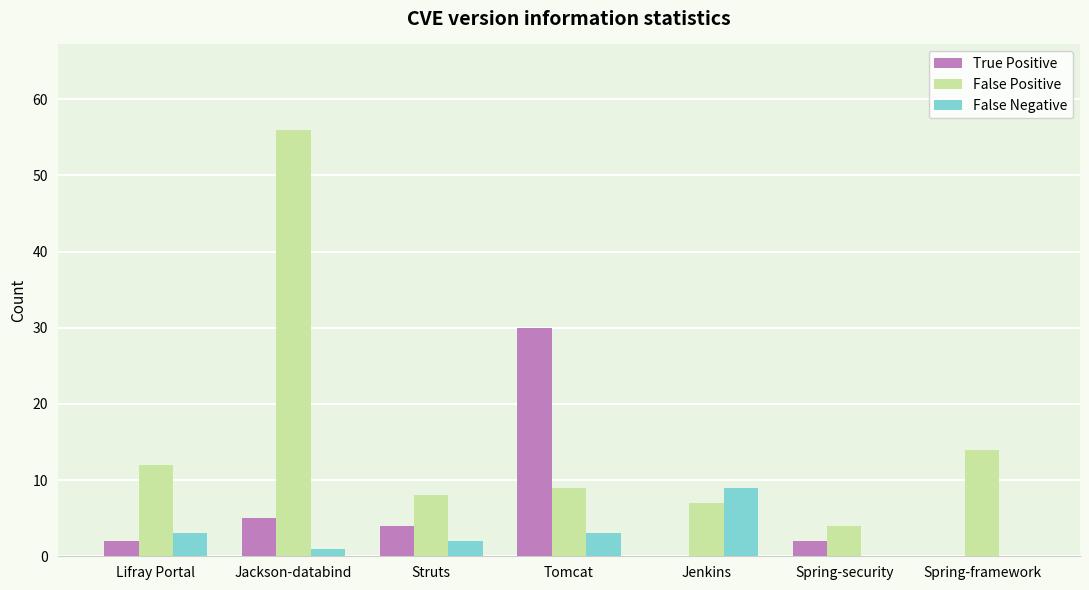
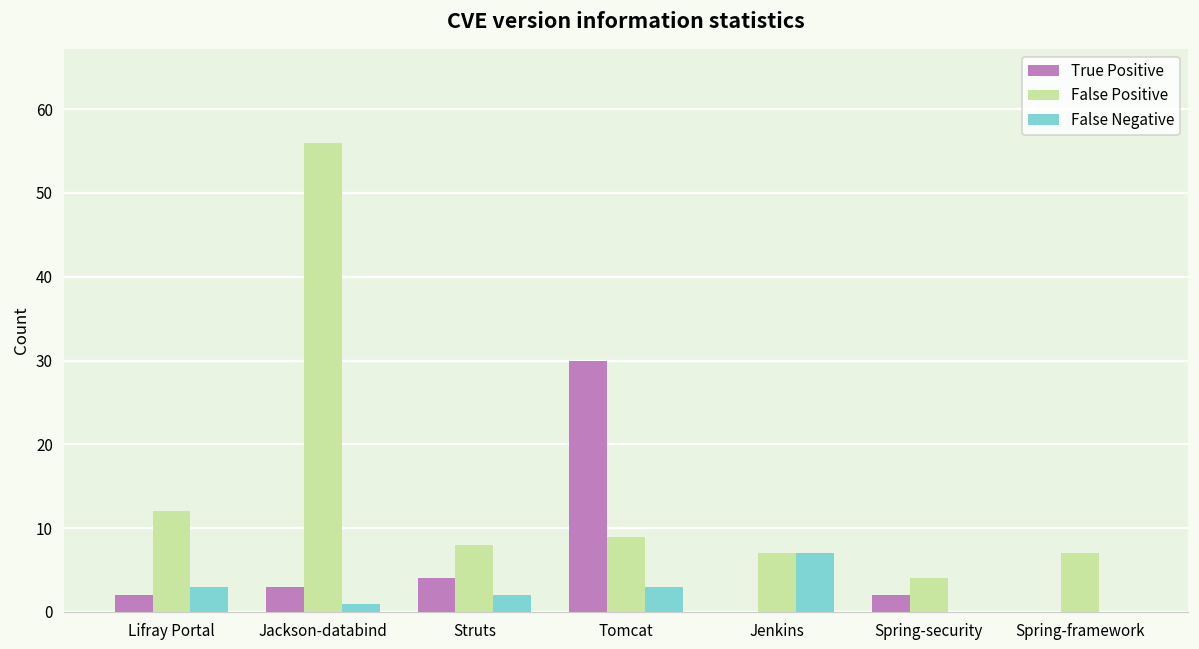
True Positive, Jackson-databind: 5 -> 3
False Negative, Jenkins: 9 -> 7
False Positive, Spring-framework: 14 -> 7
